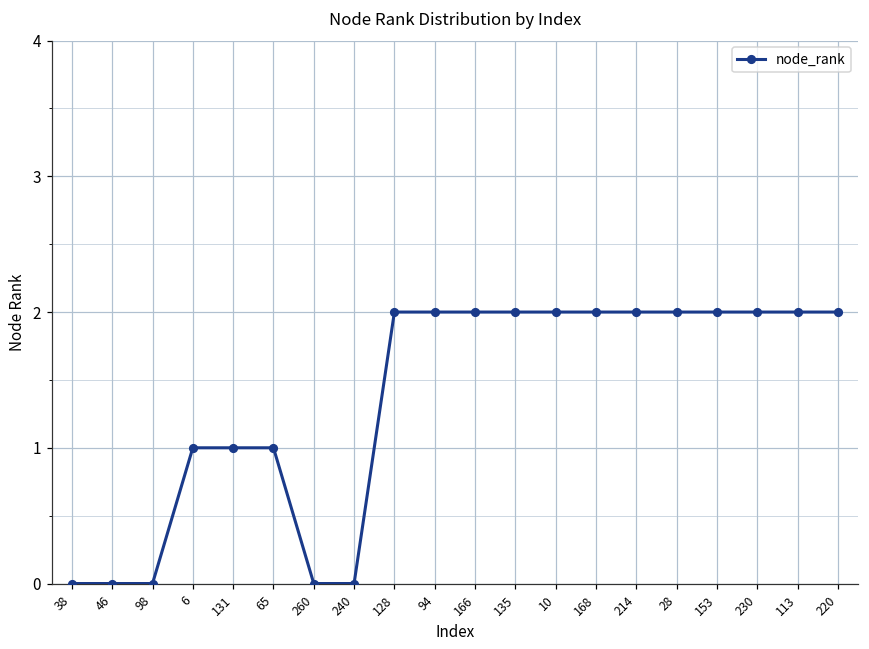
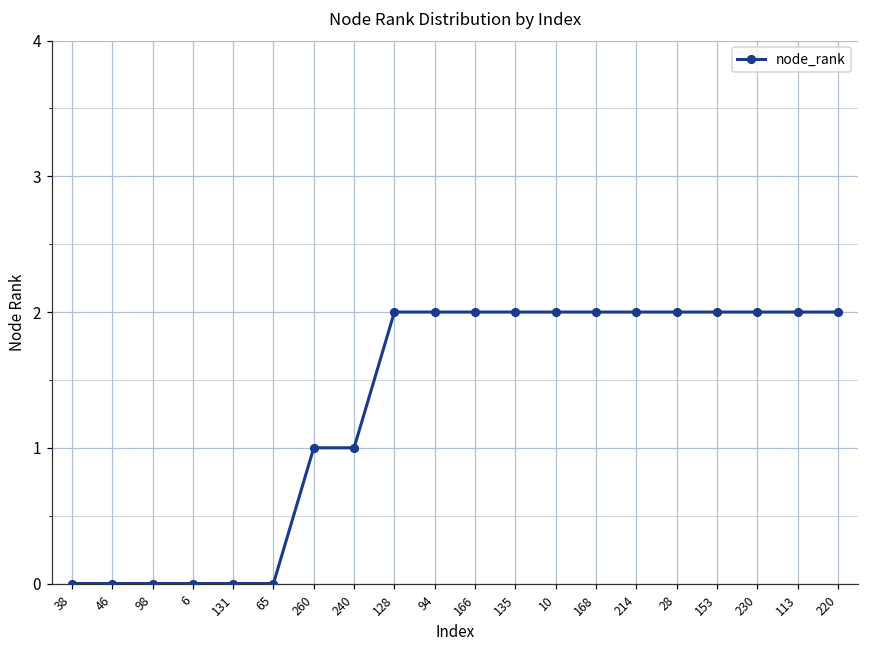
6: 1 -> 0
131: 1 -> 0
65: 1 -> 0
260: 0 -> 1
240: 0 -> 1
